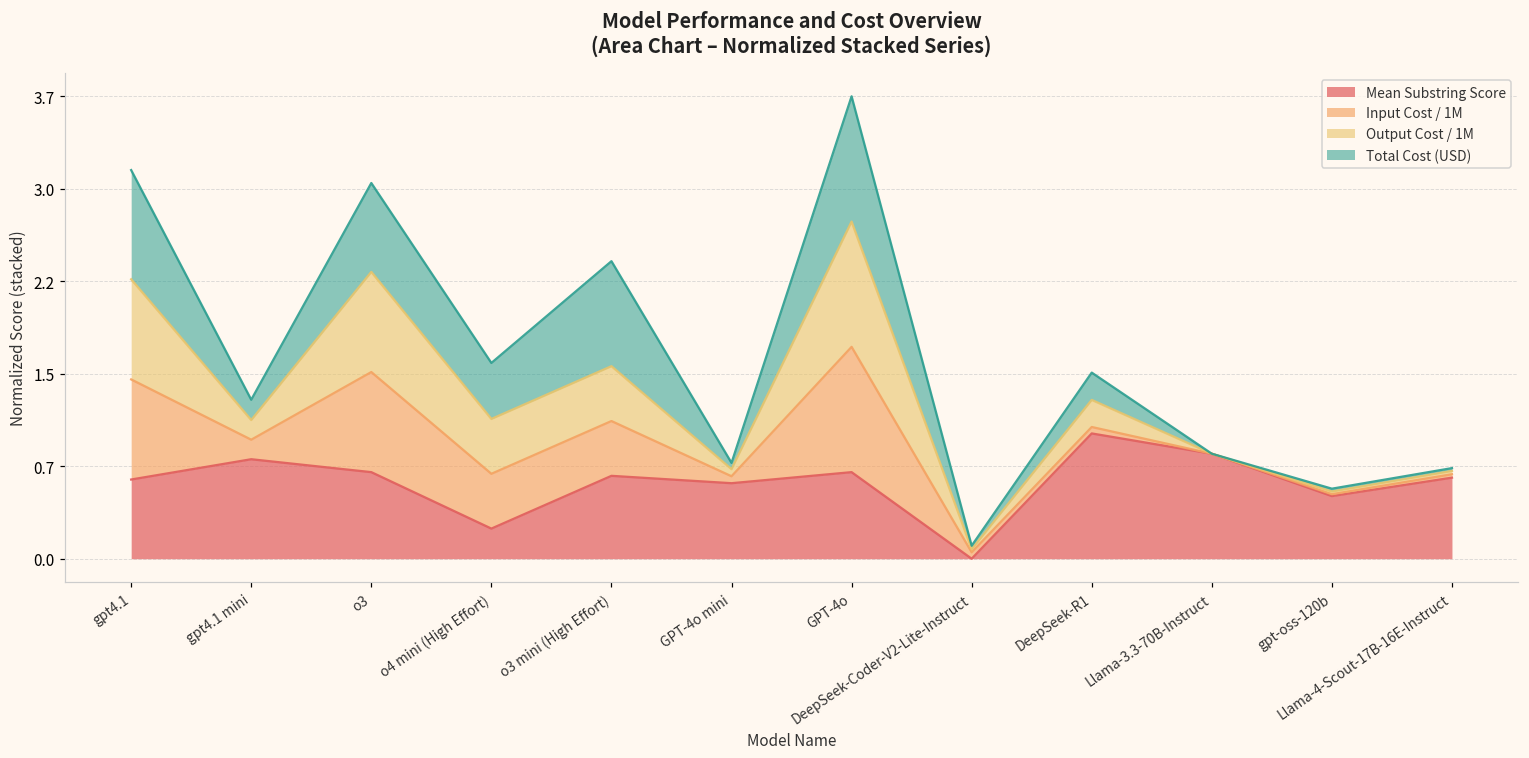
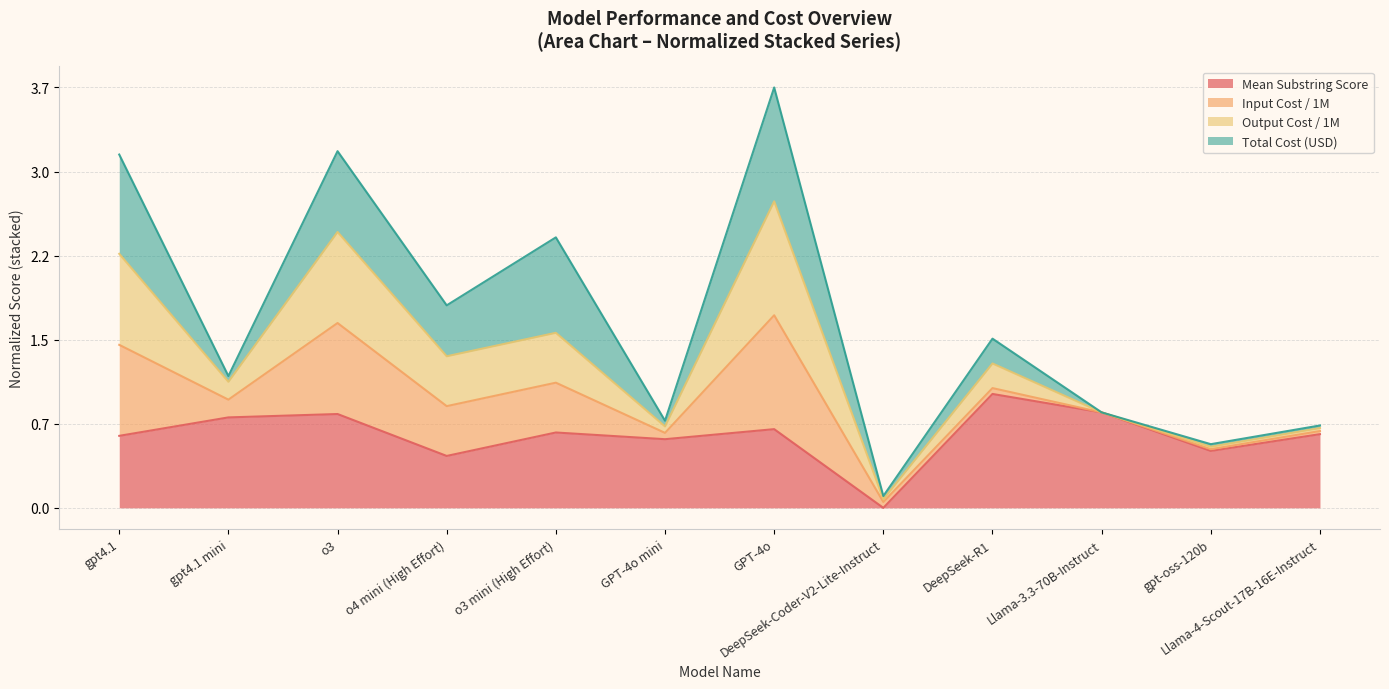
Total Cost (USD), gpt4.1 mini: 0.16 -> 0.05
Mean Substring Score, o3: 0.69 -> 0.82
Mean Substring Score, o4 mini (High Effort): 0.24 -> 0.46
